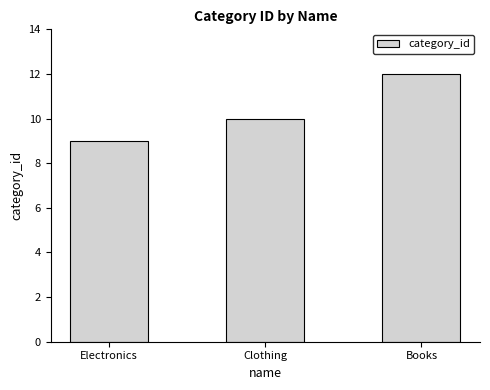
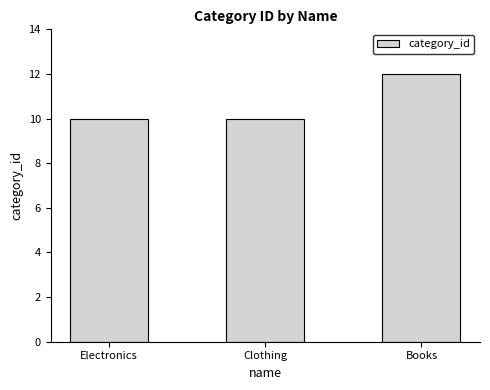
Electronics: 9 -> 10
